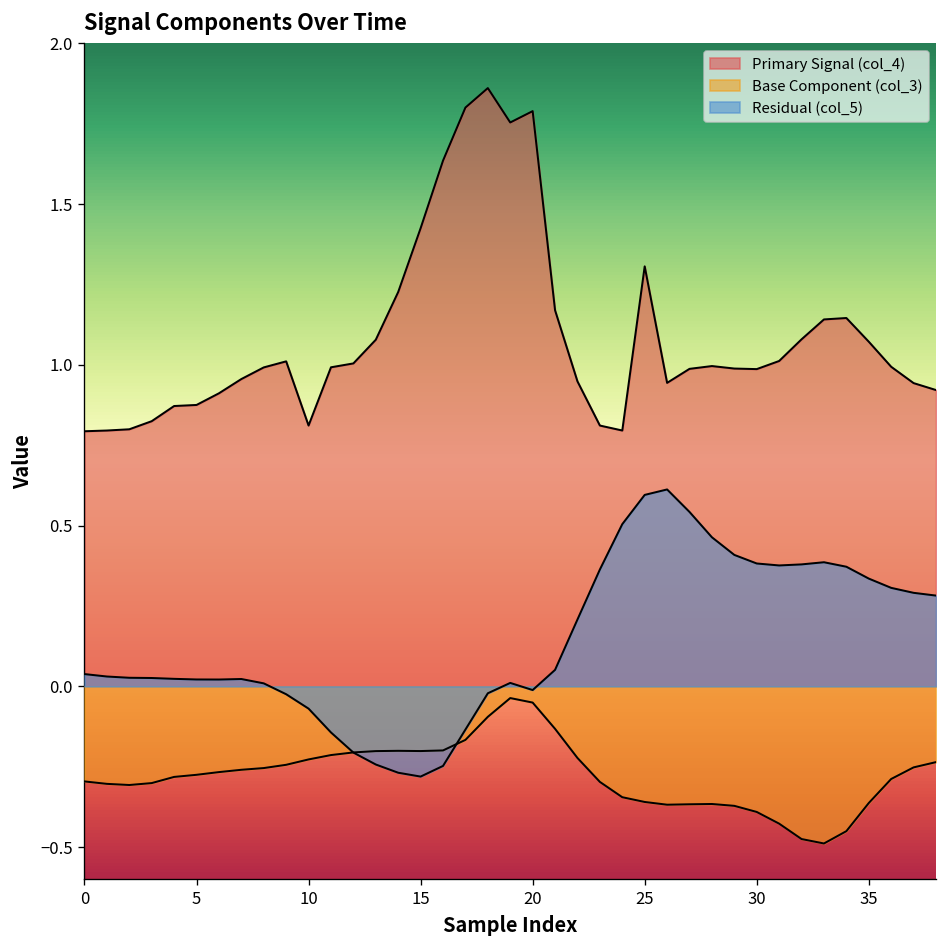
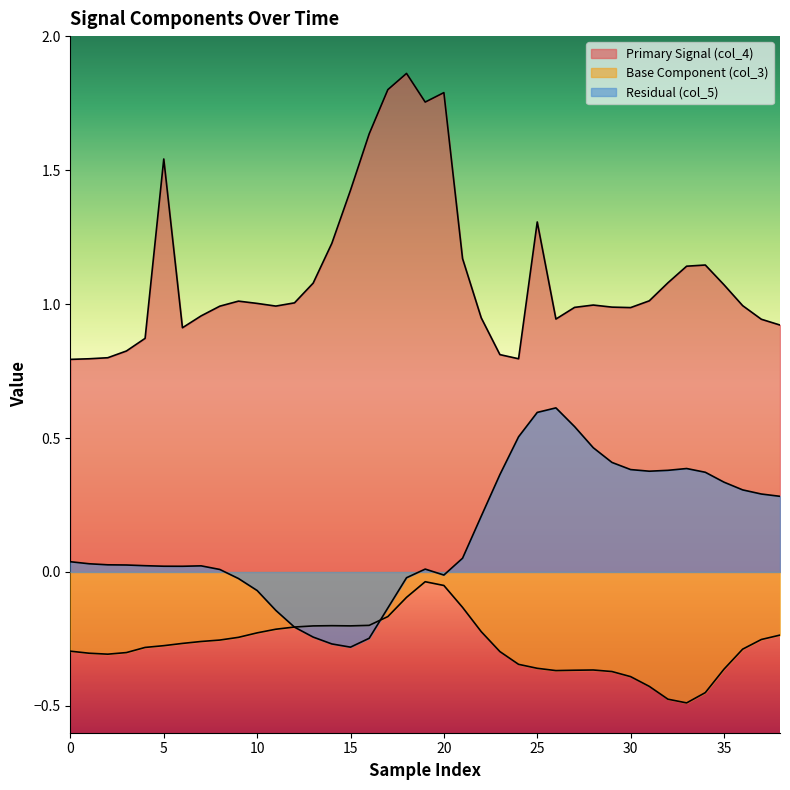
Primary Signal (col_4), 5: 0.88 -> 1.54
Primary Signal (col_4), 10: 0.81 -> 1.00
